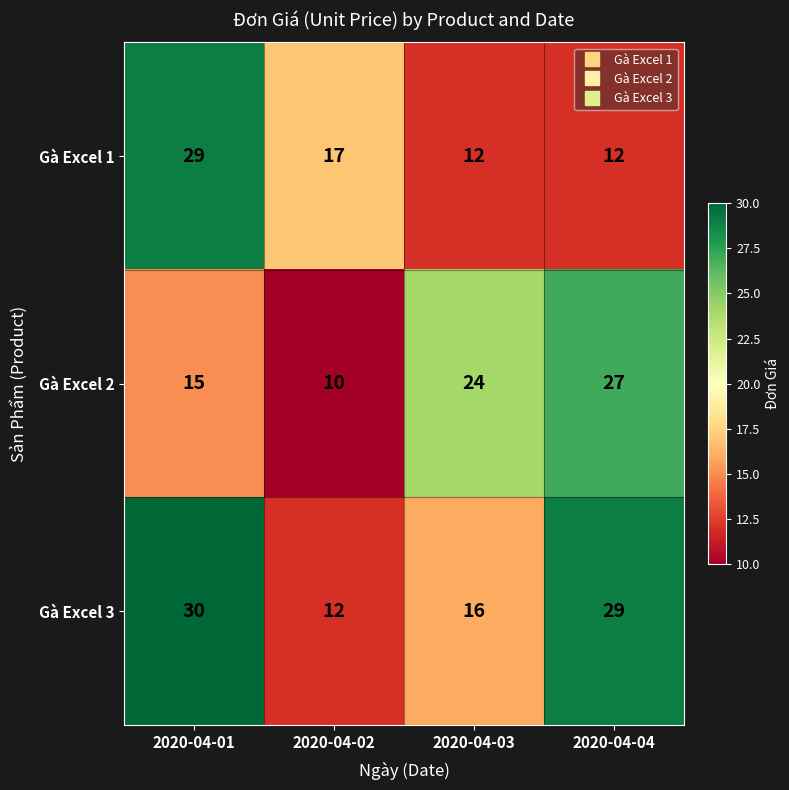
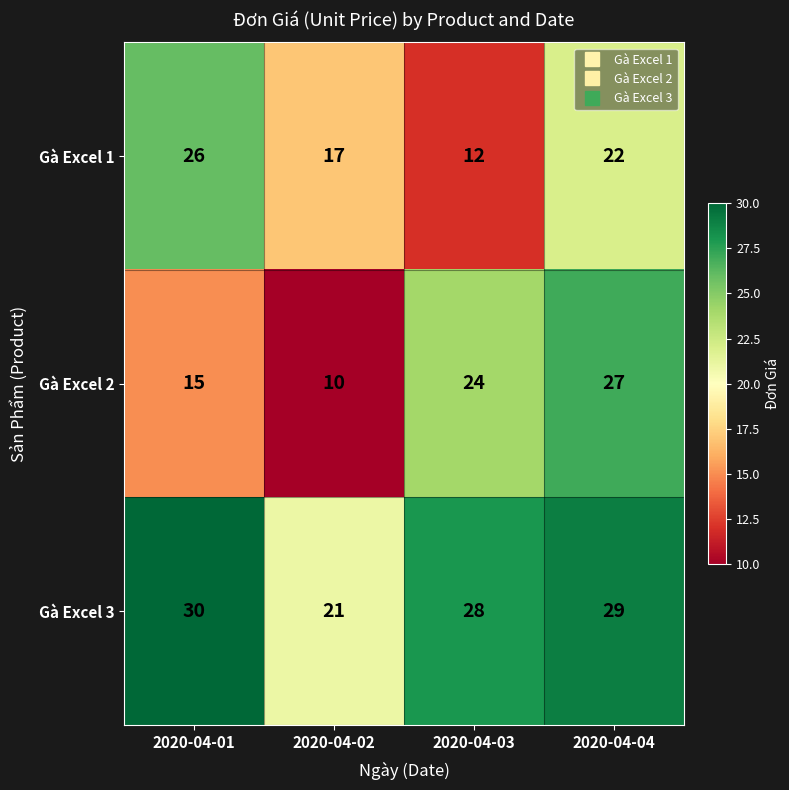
Gà Excel 1, 2020-04-01: 29 -> 26
Gà Excel 1, 2020-04-04: 12 -> 22
Gà Excel 3, 2020-04-02: 12 -> 21
Gà Excel 3, 2020-04-03: 16 -> 28
